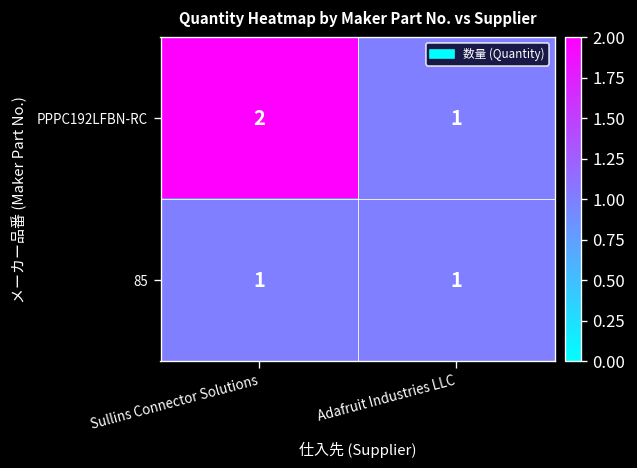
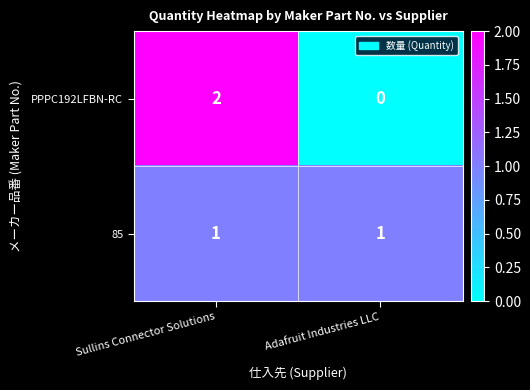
PPPC192LFBN-RC, Adafruit Industries LLC: 1 -> 0
